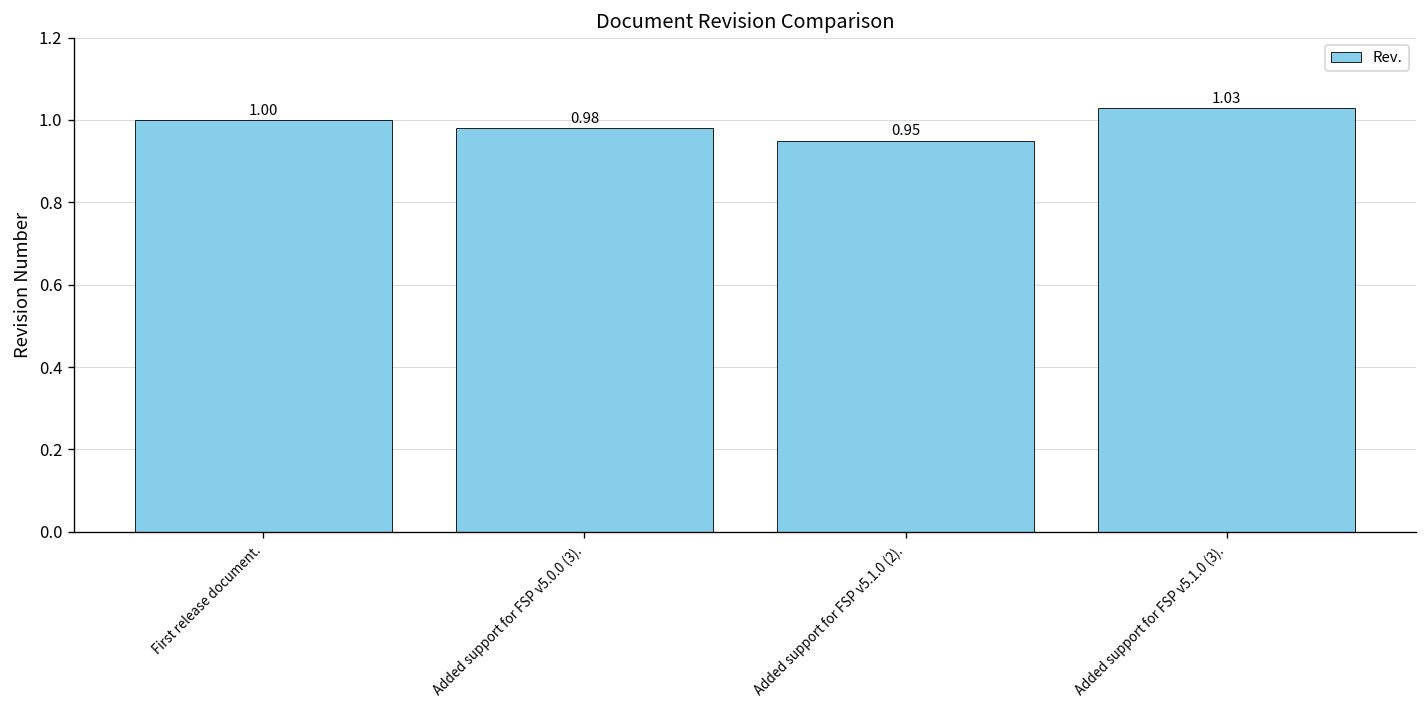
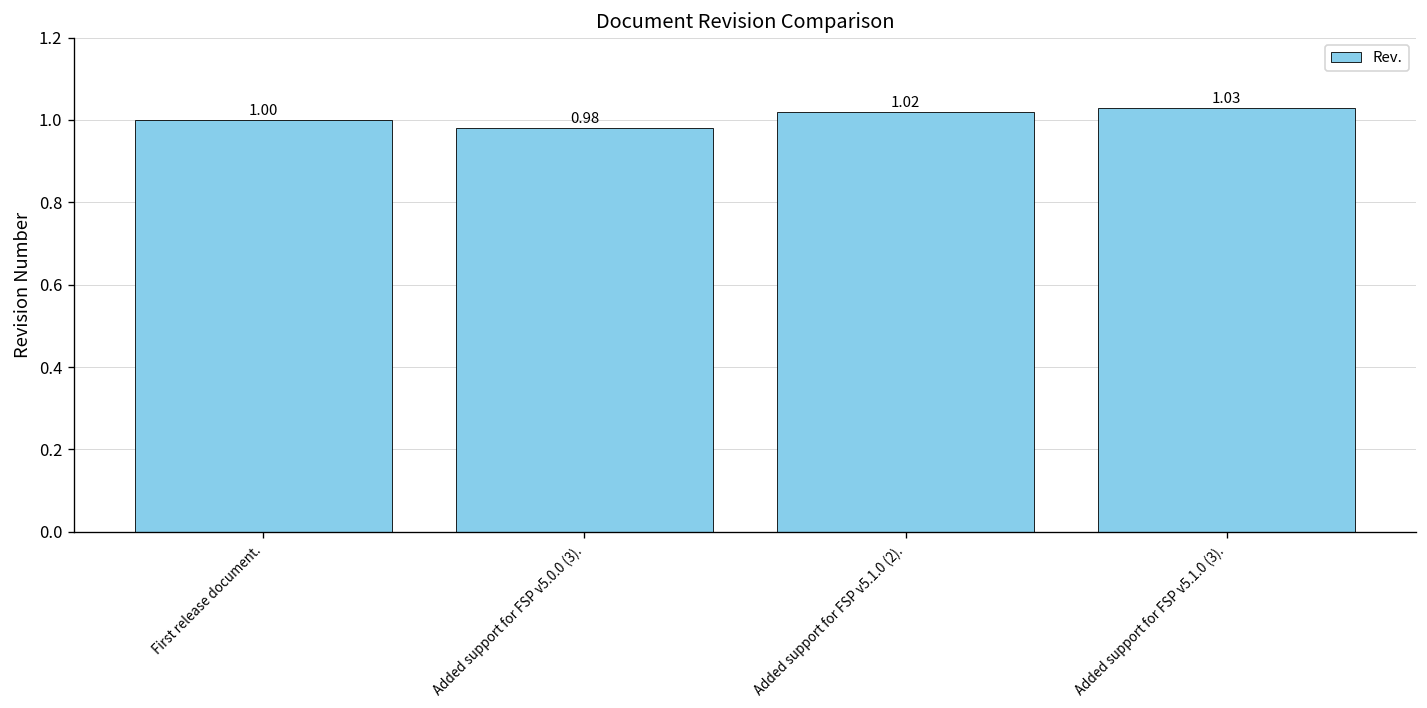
Added support for FSP v5.1.0 (2).: 0.95 -> 1.02
